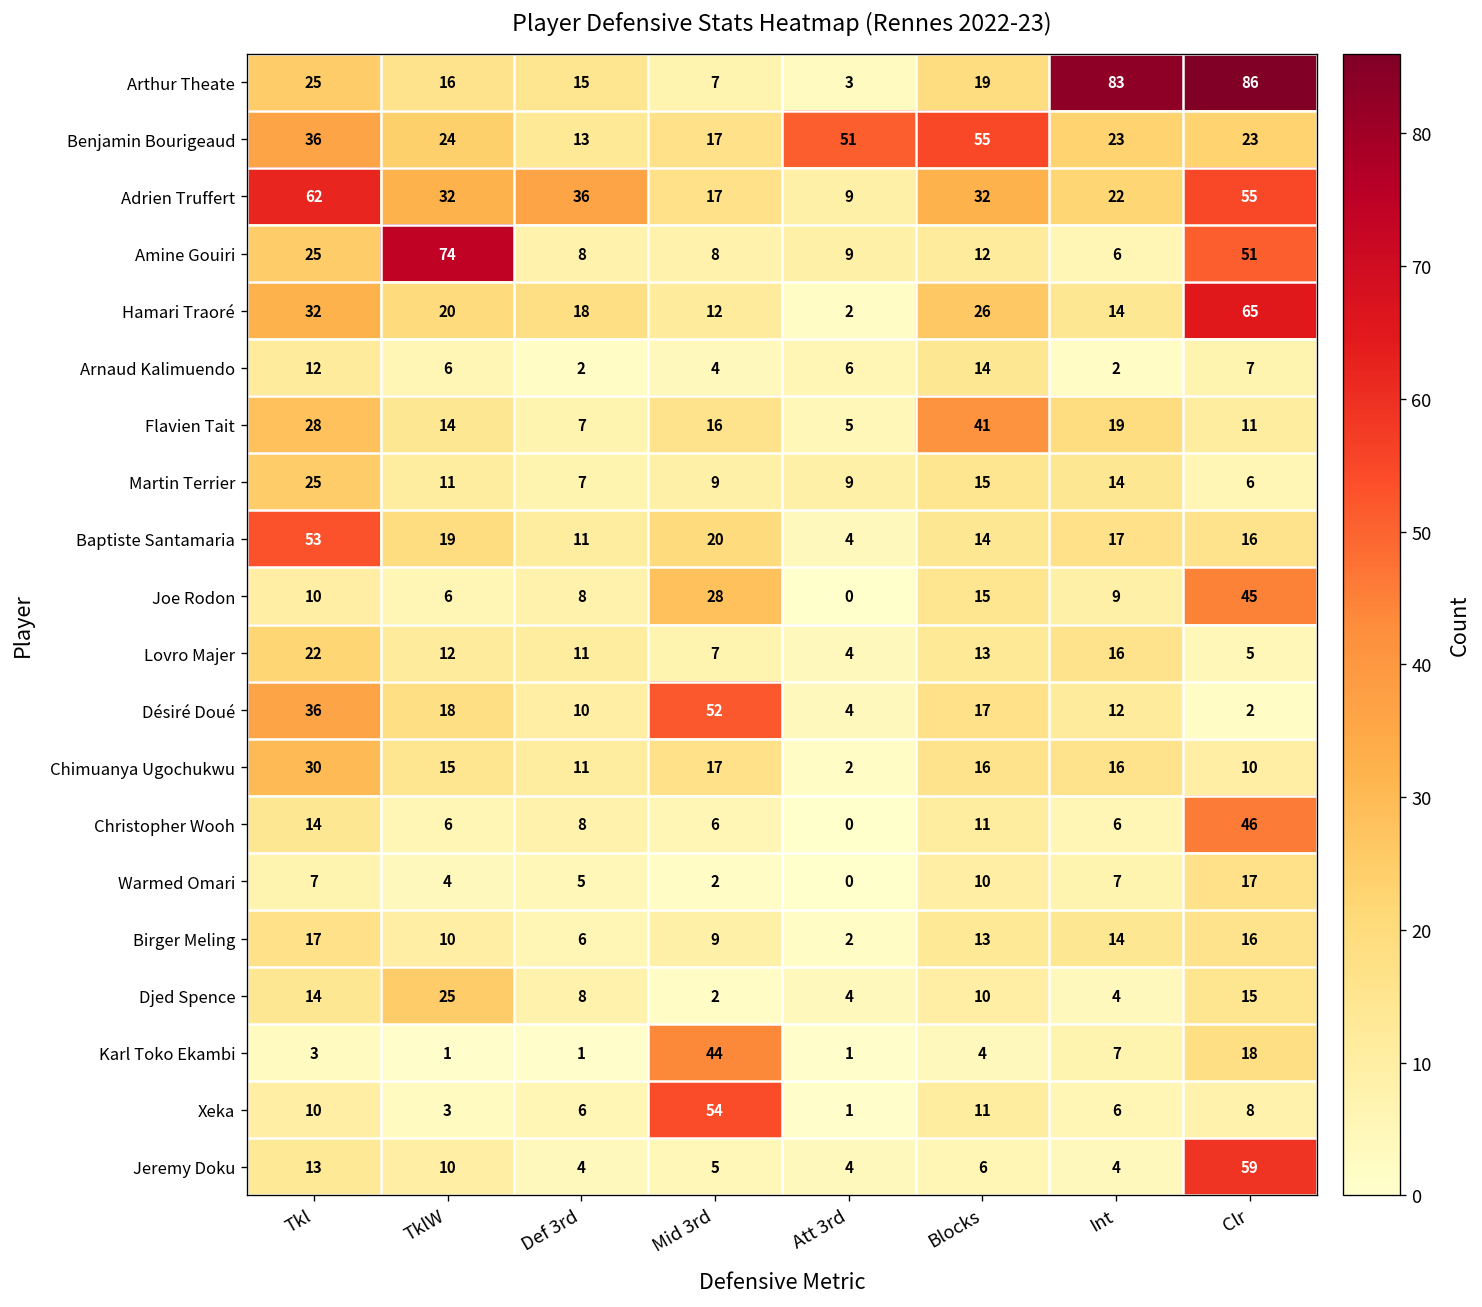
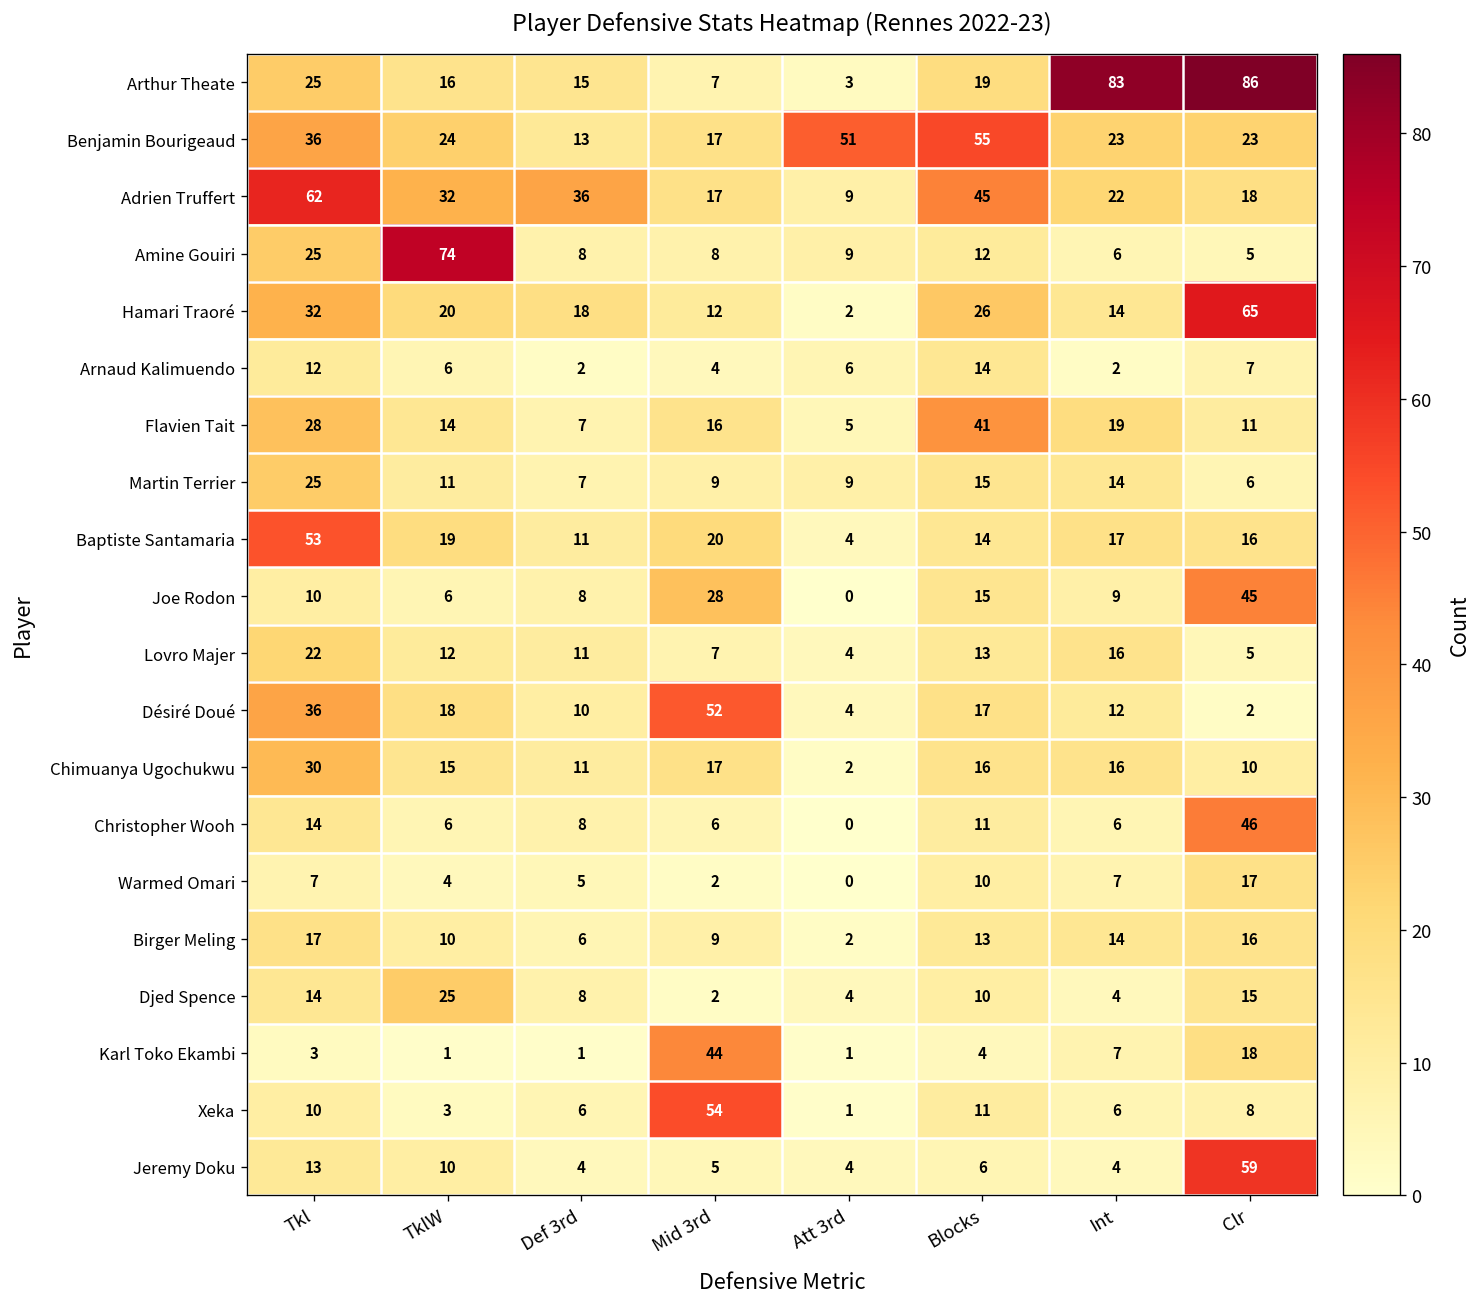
Adrien Truffert, Blocks: 32 -> 45
Adrien Truffert, Clr: 55 -> 18
Amine Gouiri, Clr: 51 -> 5
